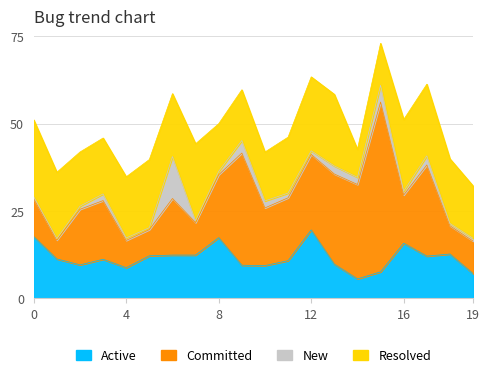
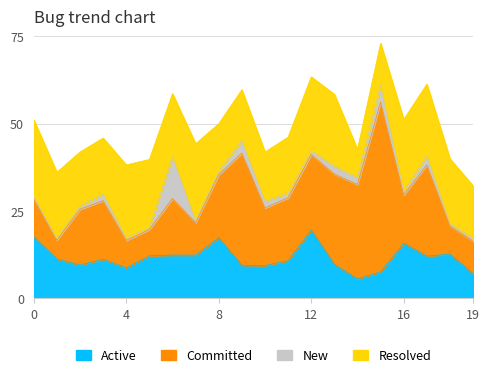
Resolved, 4: 17 -> 21
